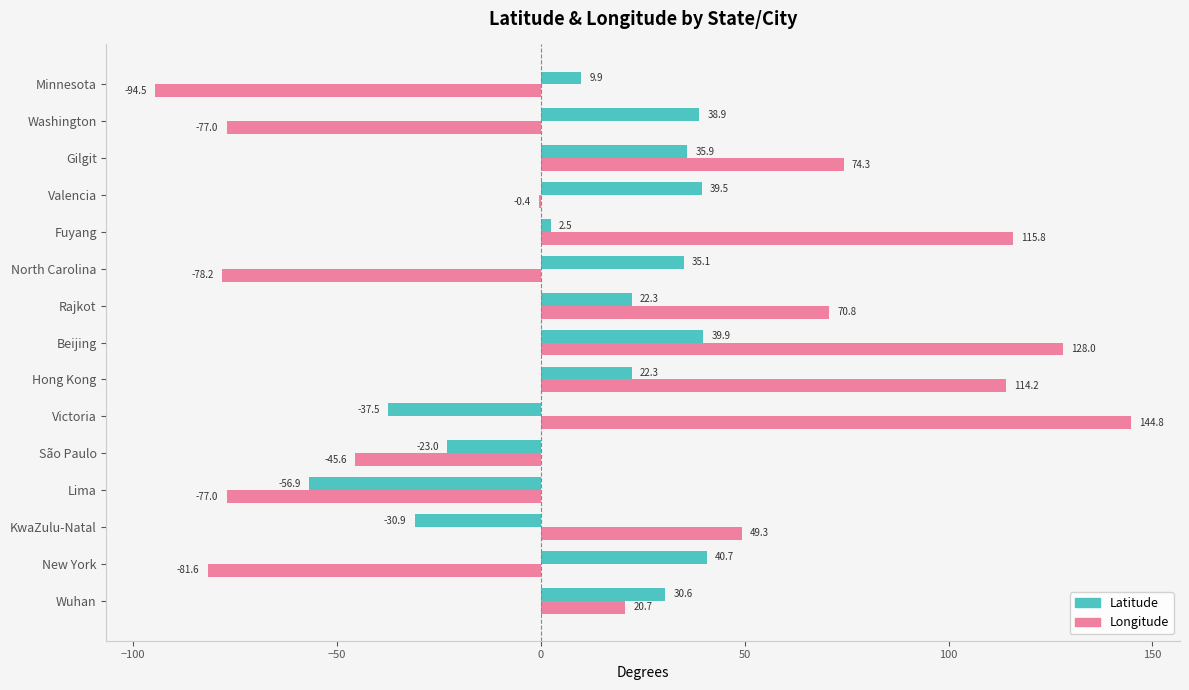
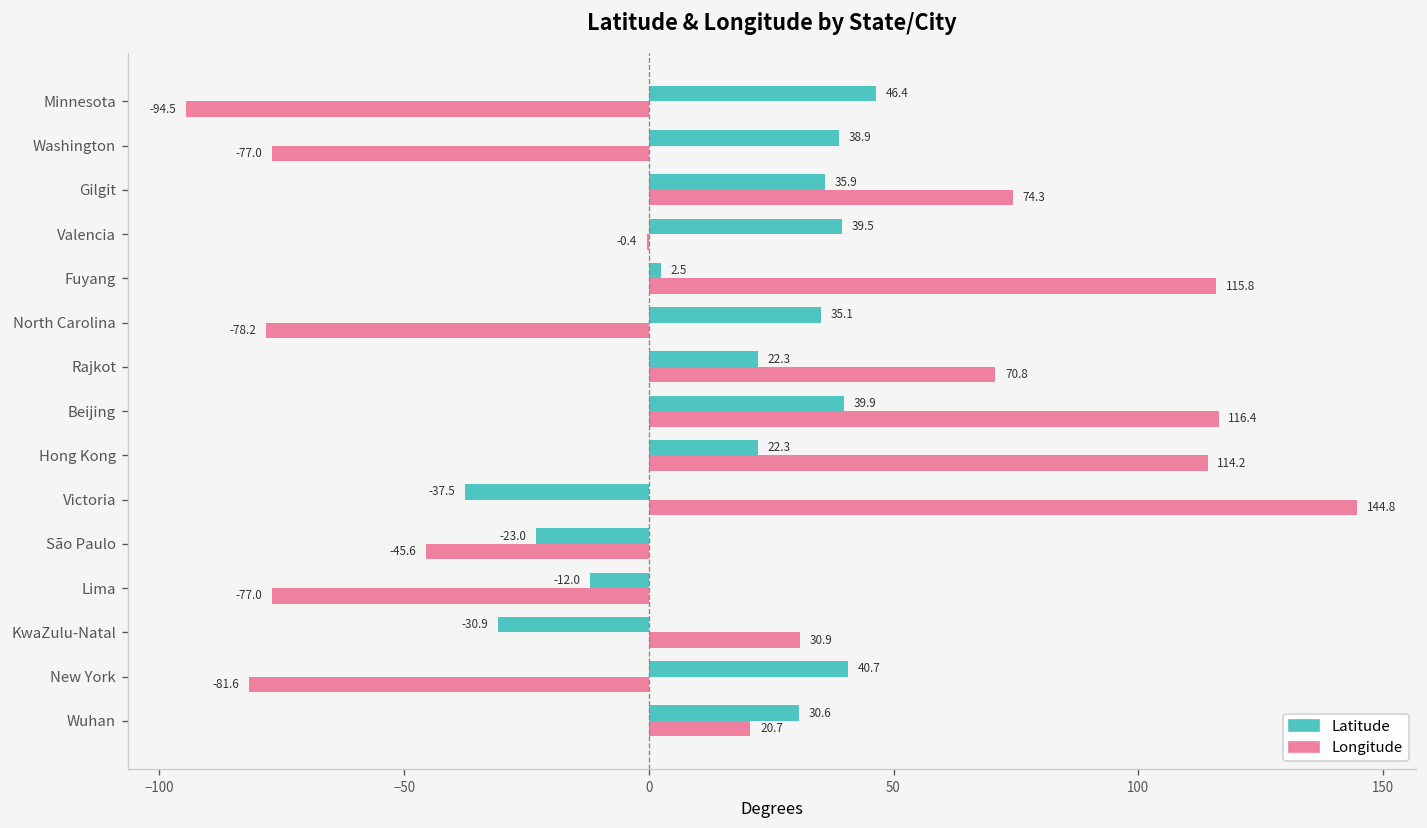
Latitude, Minnesota: 9.9 -> 46.4
Longitude, Beijing: 128.0 -> 116.4
Latitude, Lima: -56.9 -> -12.0
Longitude, KwaZulu-Natal: 49.3 -> 30.9
